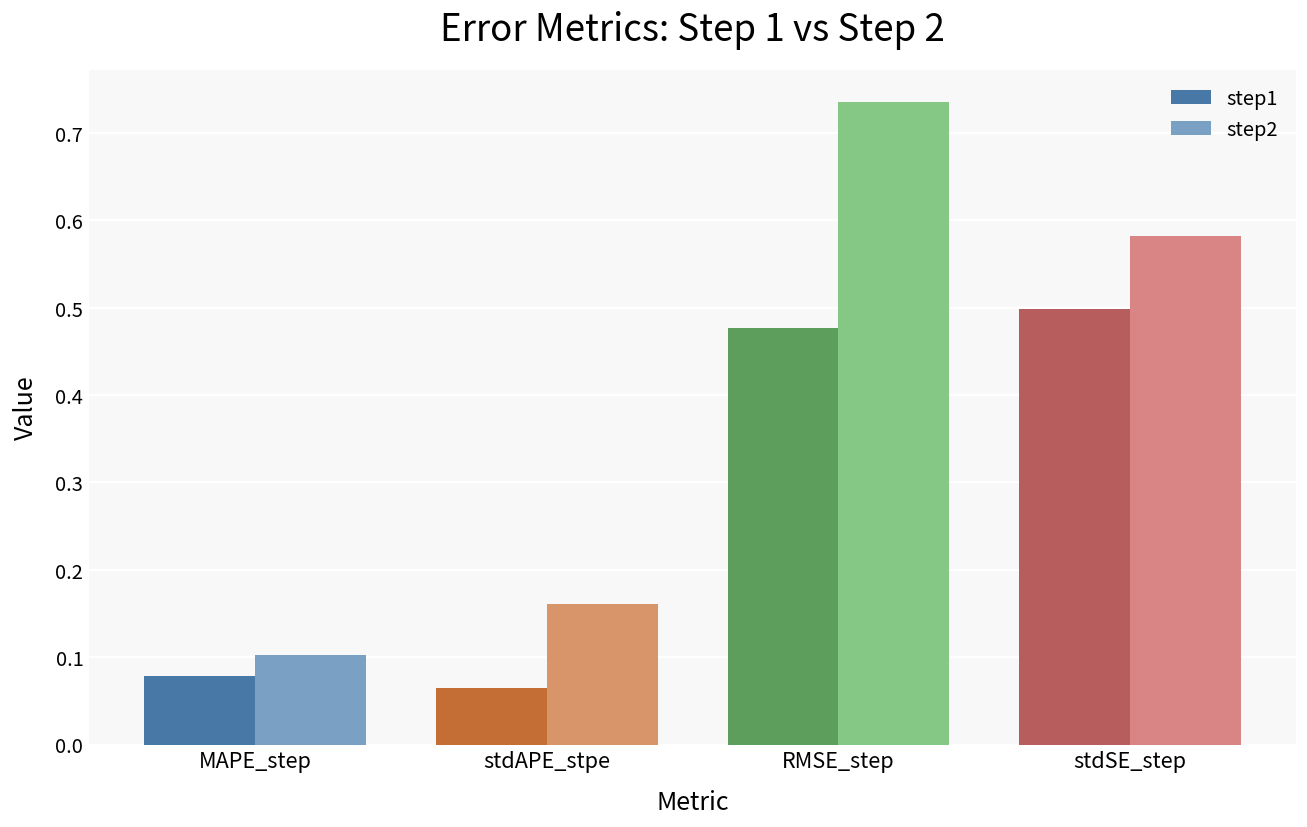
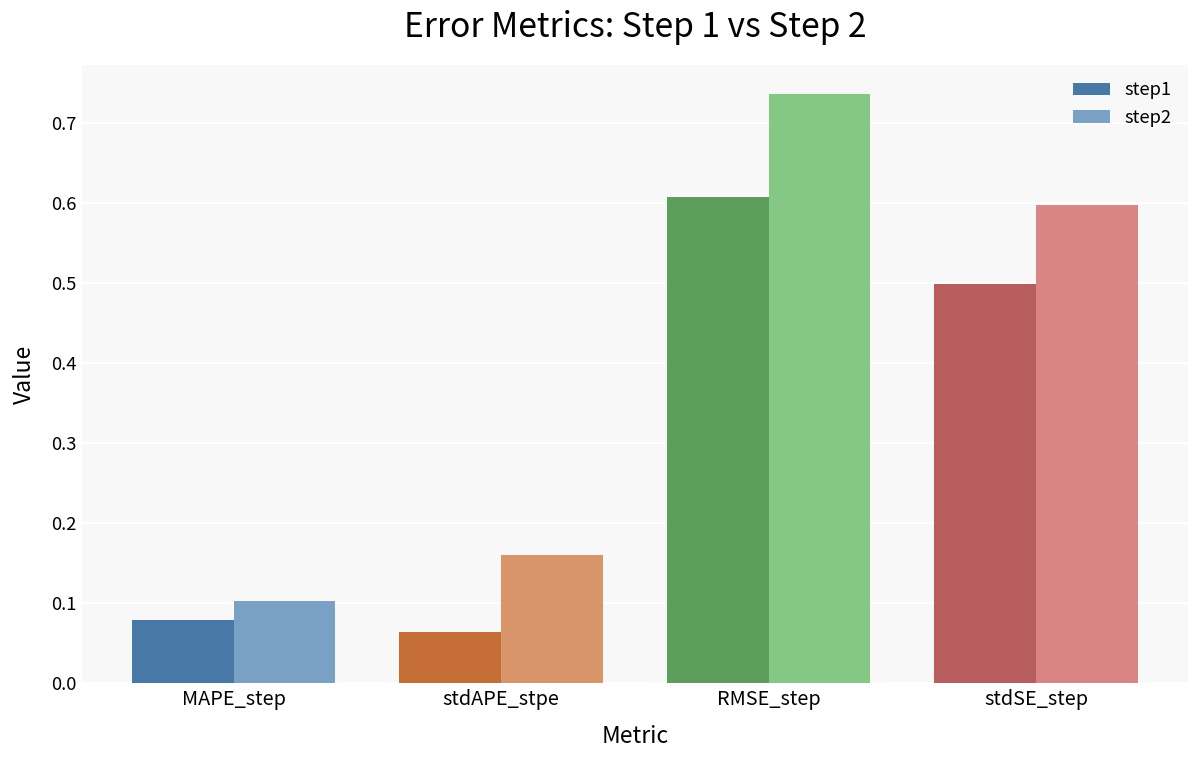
step1, RMSE_step: 0.48 -> 0.61
step2, stdSE_step: 0.58 -> 0.60
